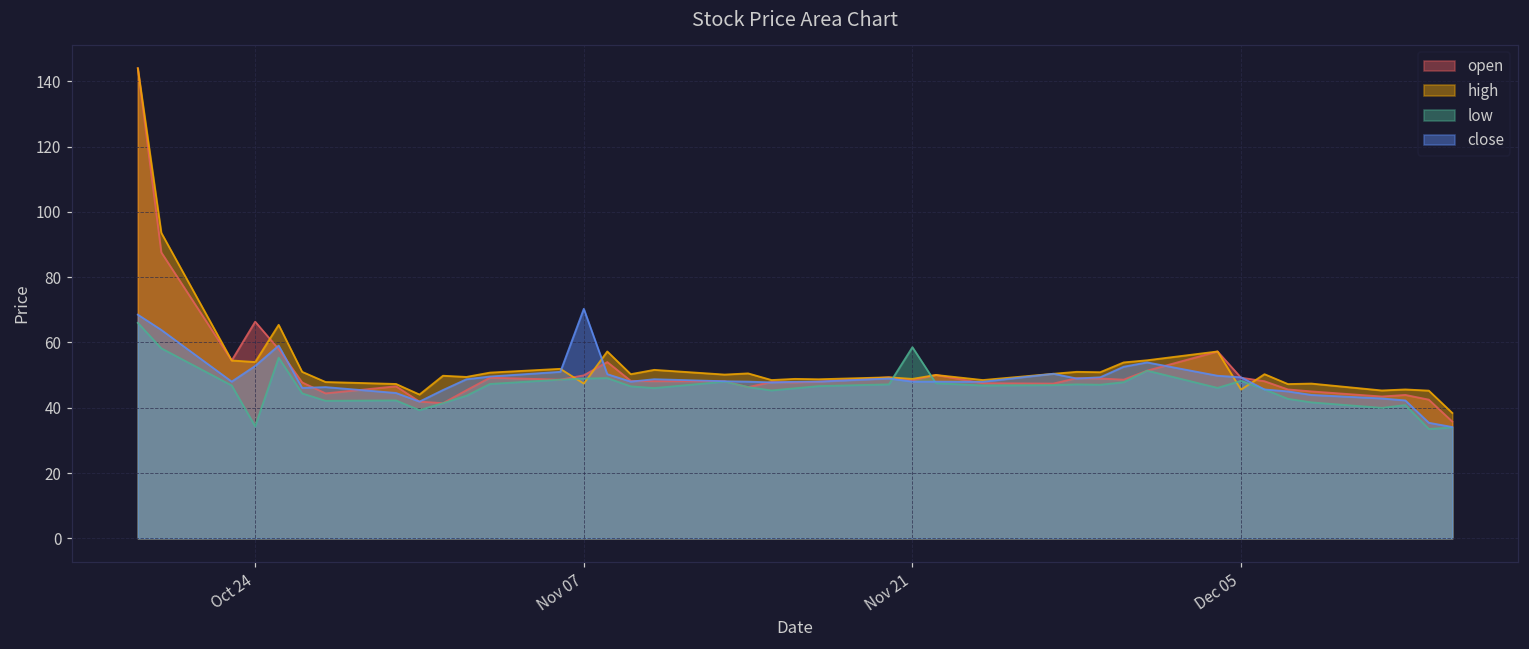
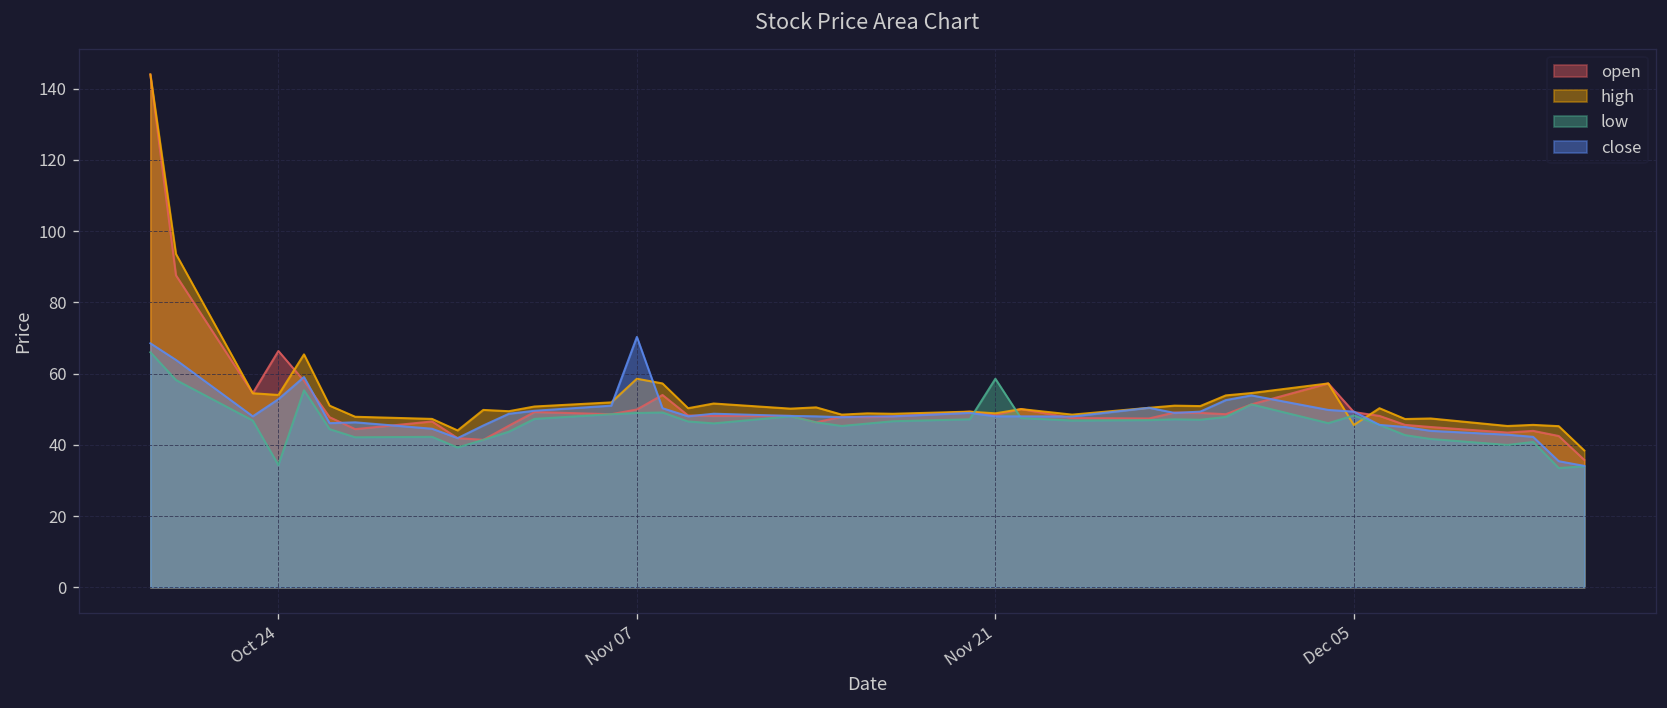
high, Nov 07: 47 -> 59
